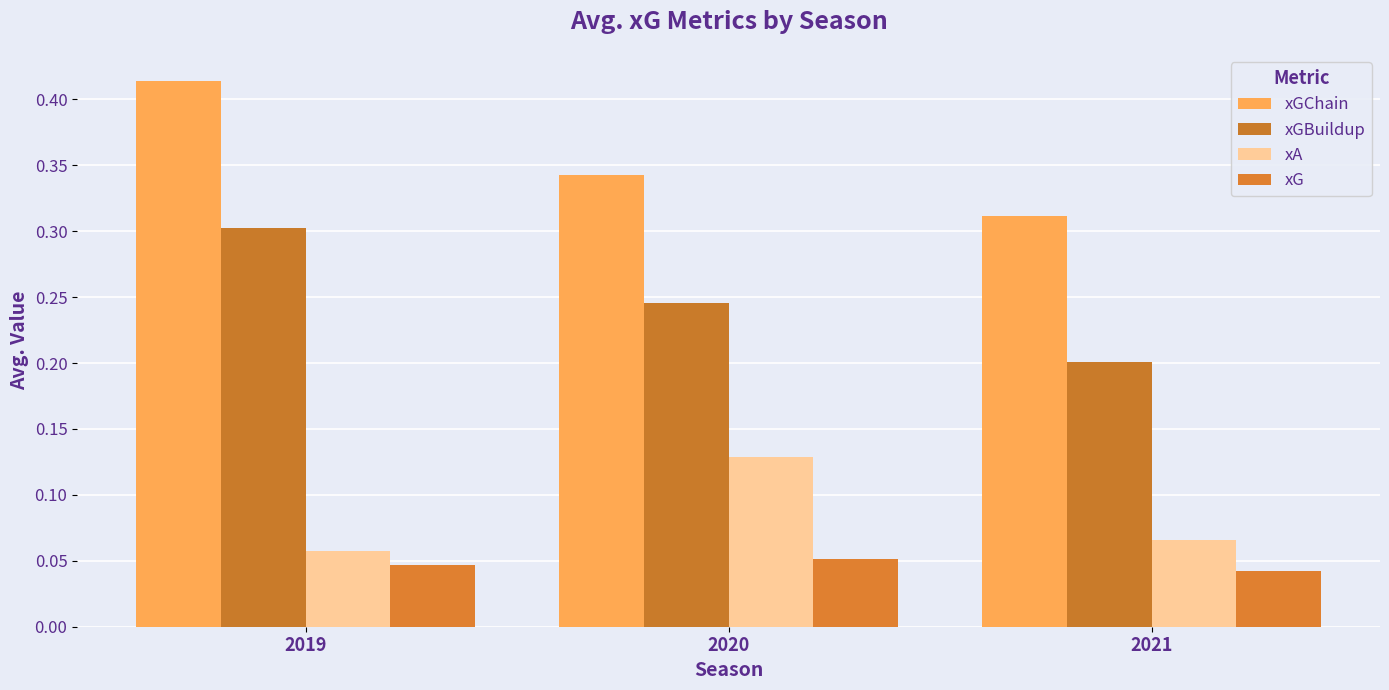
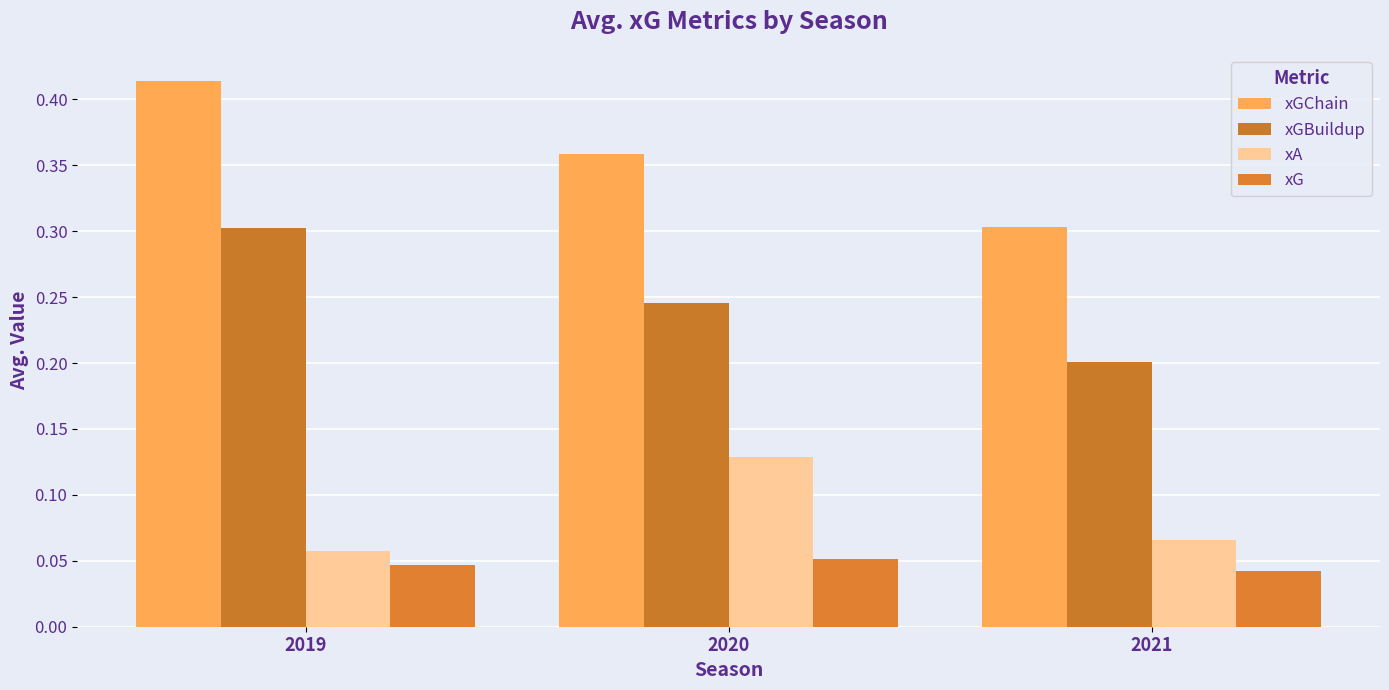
xGChain, 2020: 0.343 -> 0.358
xGChain, 2021: 0.311 -> 0.303
